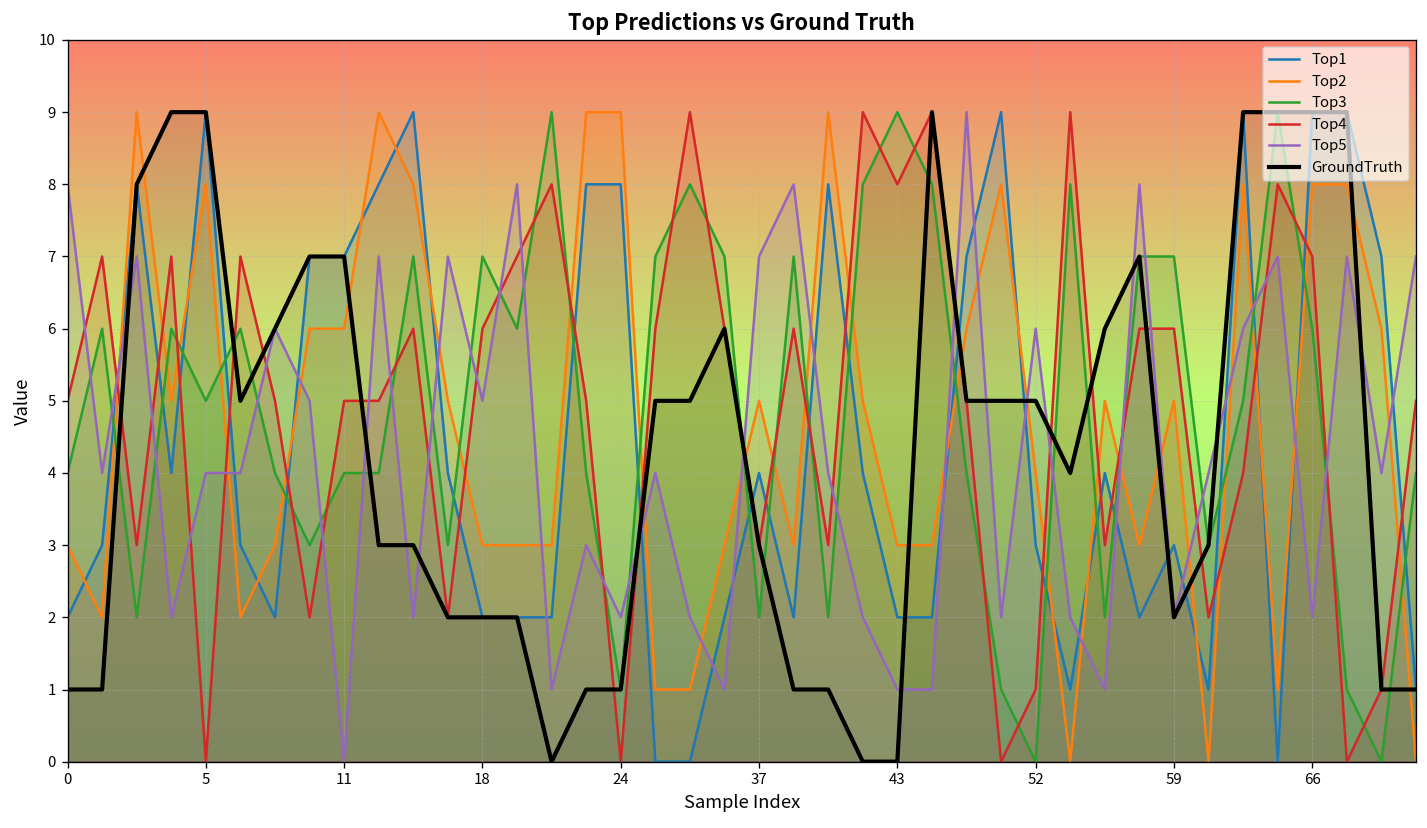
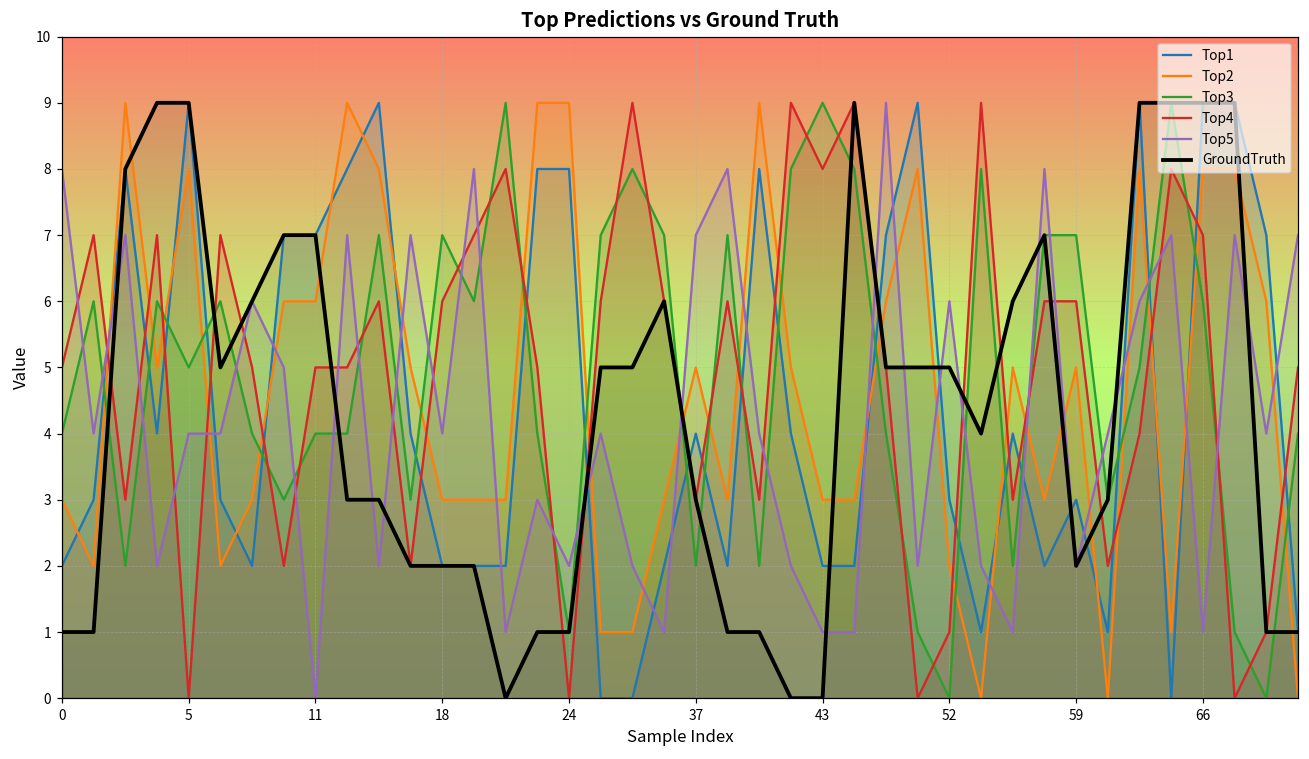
Top5, 18: 5 -> 4
Top2, 52: 4 -> 2
Top5, 66: 2 -> 1
